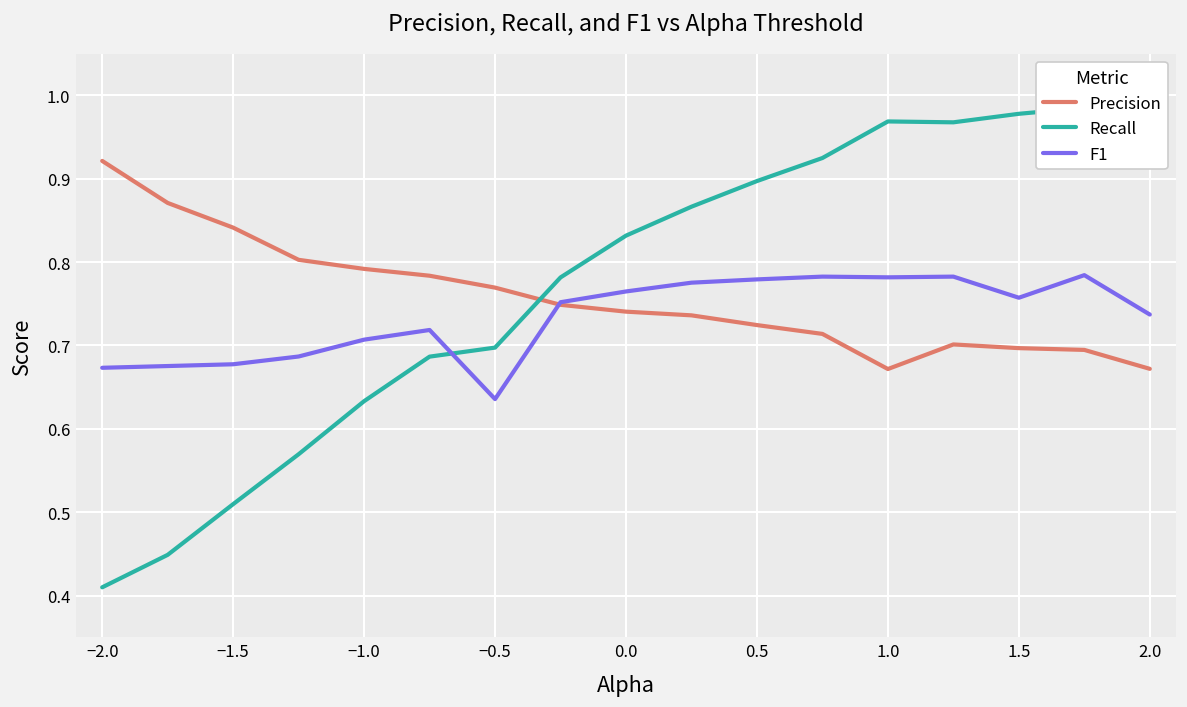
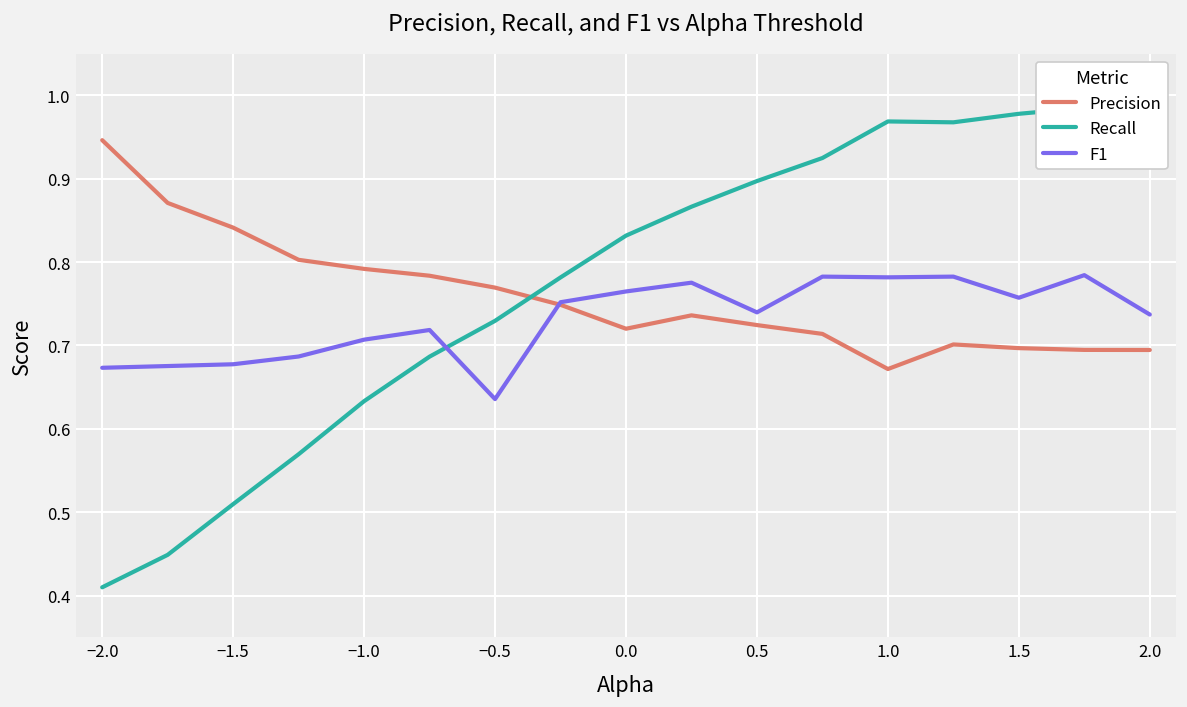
Precision, −2.0: 0.92 -> 0.95
Recall, −0.5: 0.70 -> 0.73
Precision, 0.0: 0.74 -> 0.72
F1, 0.5: 0.78 -> 0.74
Precision, 2.0: 0.67 -> 0.69
